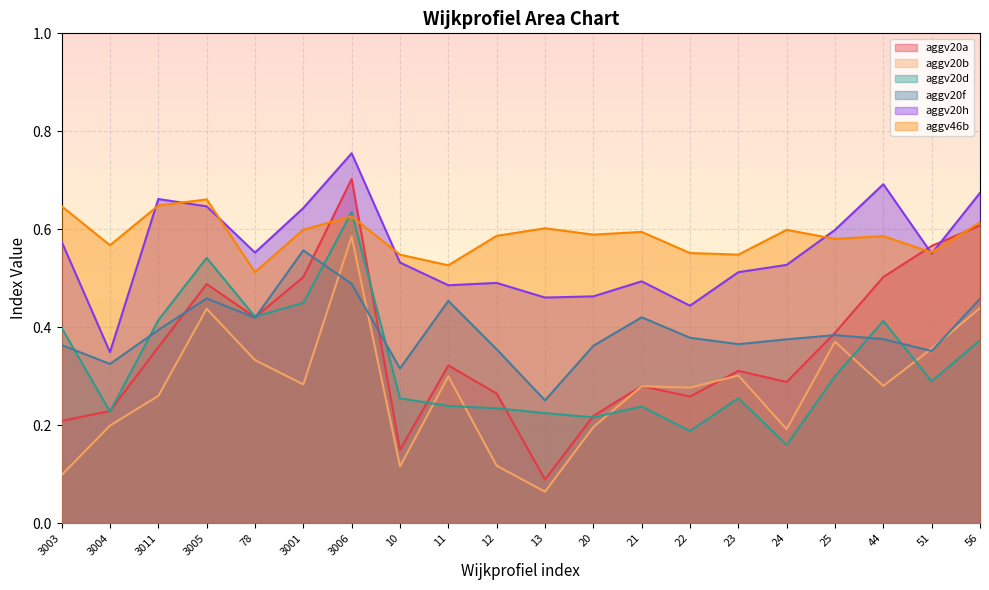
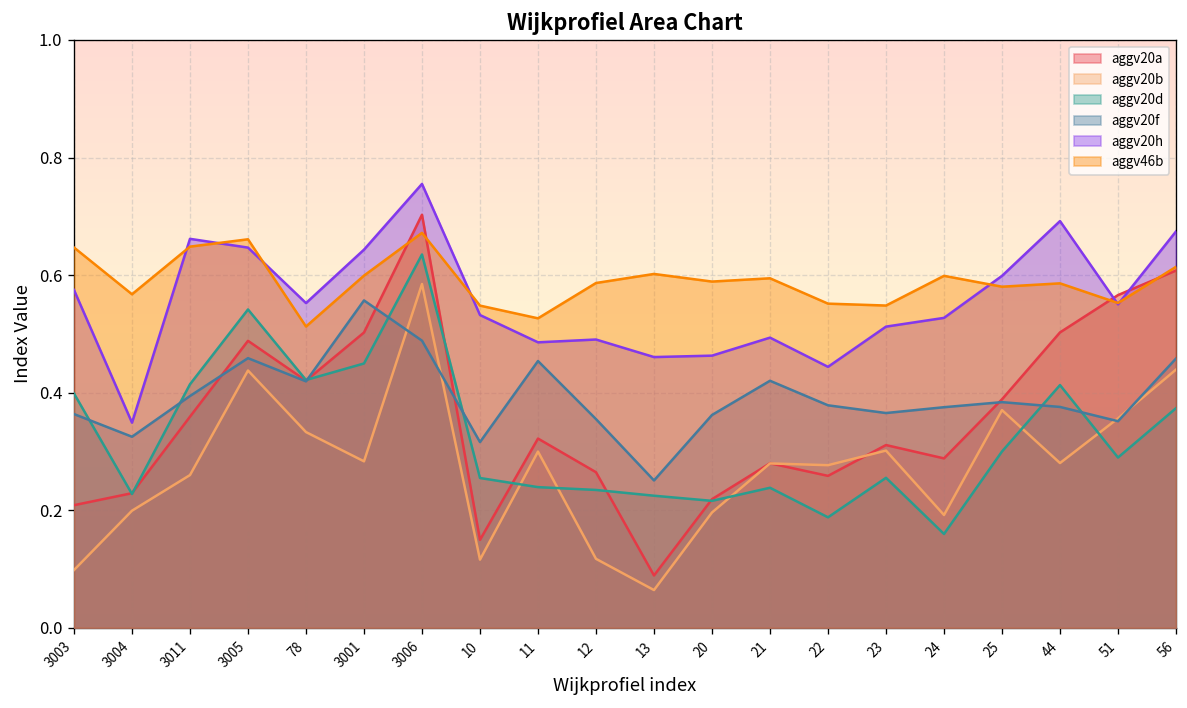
aggv46b, 3006: 0.63 -> 0.67
